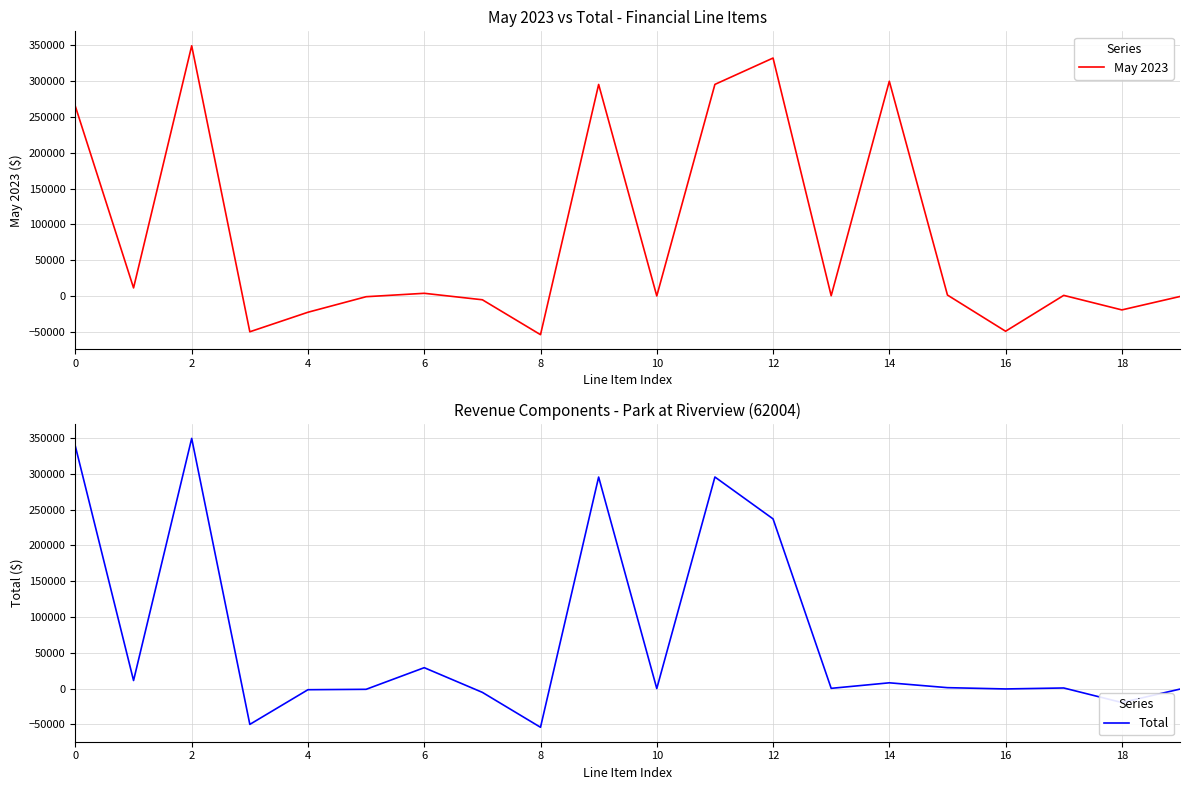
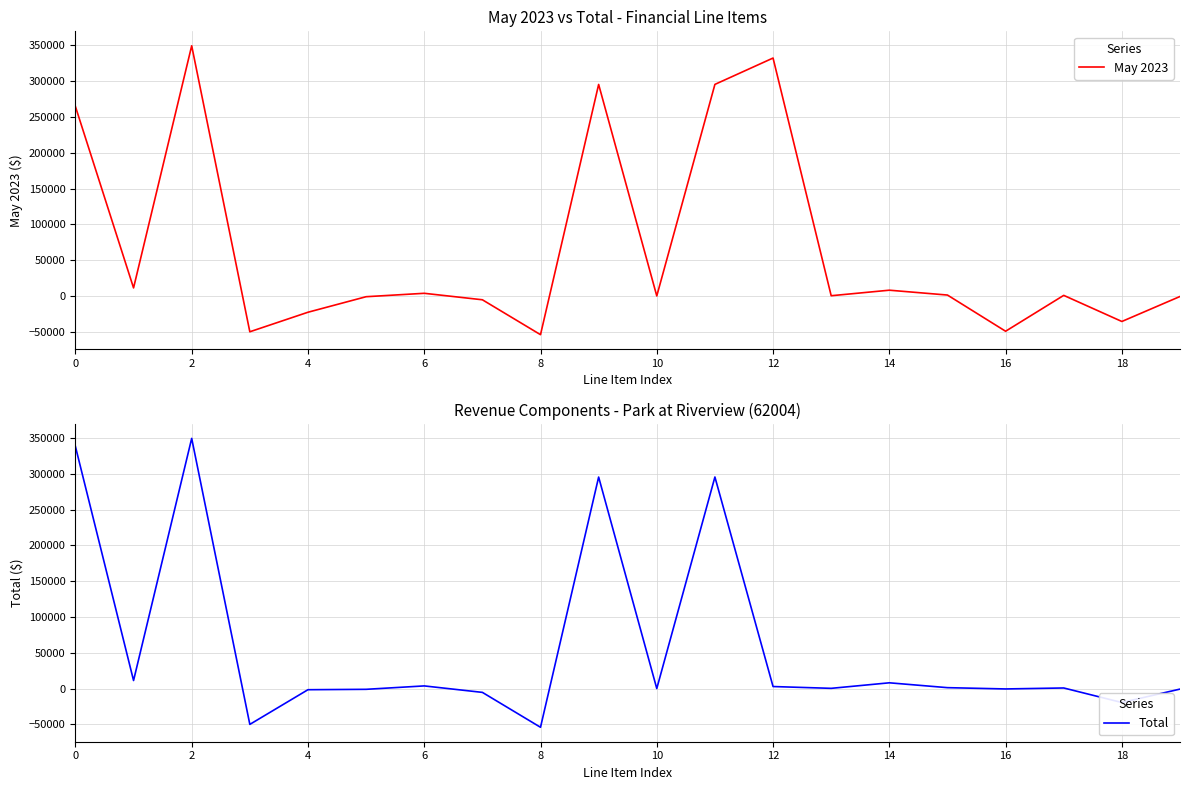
May 2023 vs Total - Financial Line Items, 14: 300000 -> 10000
May 2023 vs Total - Financial Line Items, 18: -20000 -> -40000
Revenue Components - Park at Riverview (62004), 6: 30000 -> 0
Revenue Components - Park at Riverview (62004), 12: 240000 -> 0
